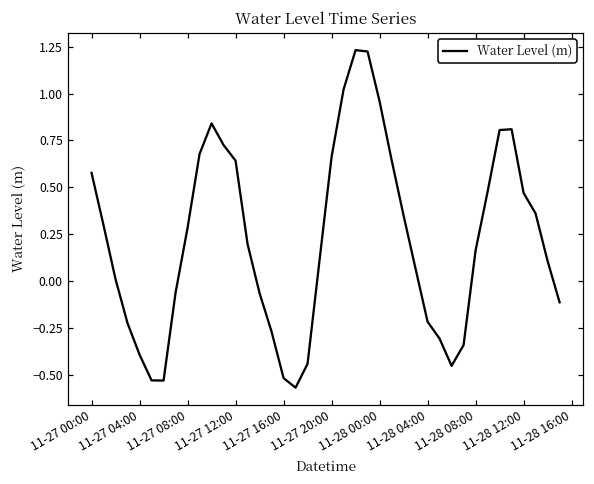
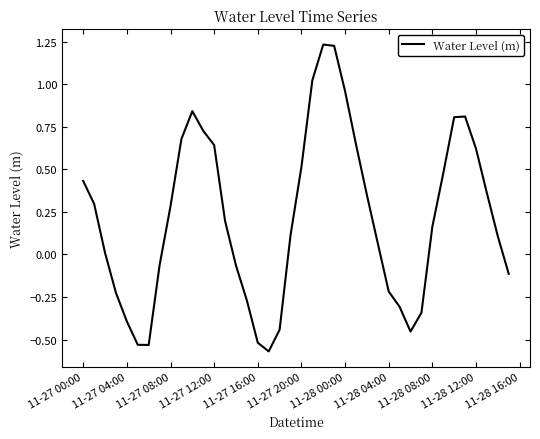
11-27 00:00: 0.58 -> 0.43
11-27 20:00: 0.66 -> 0.51
11-28 12:00: 0.47 -> 0.62
